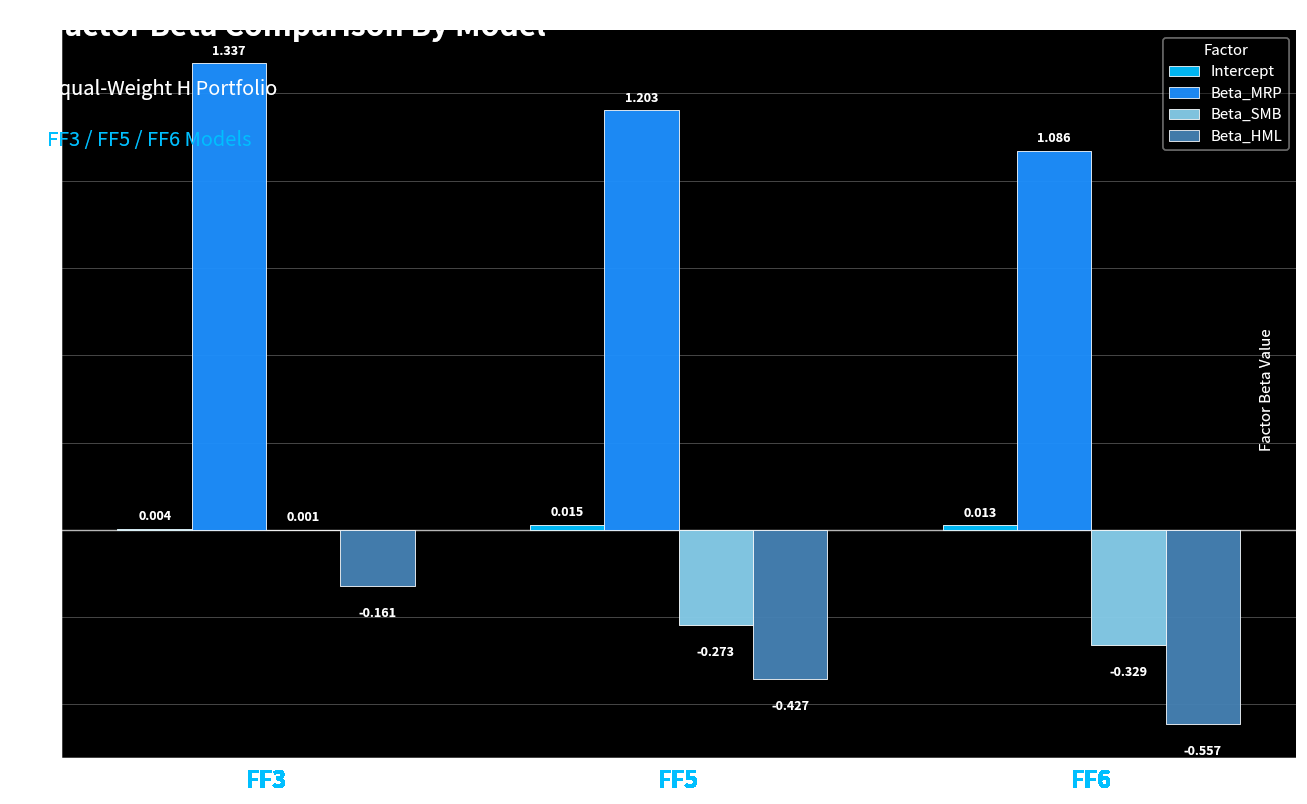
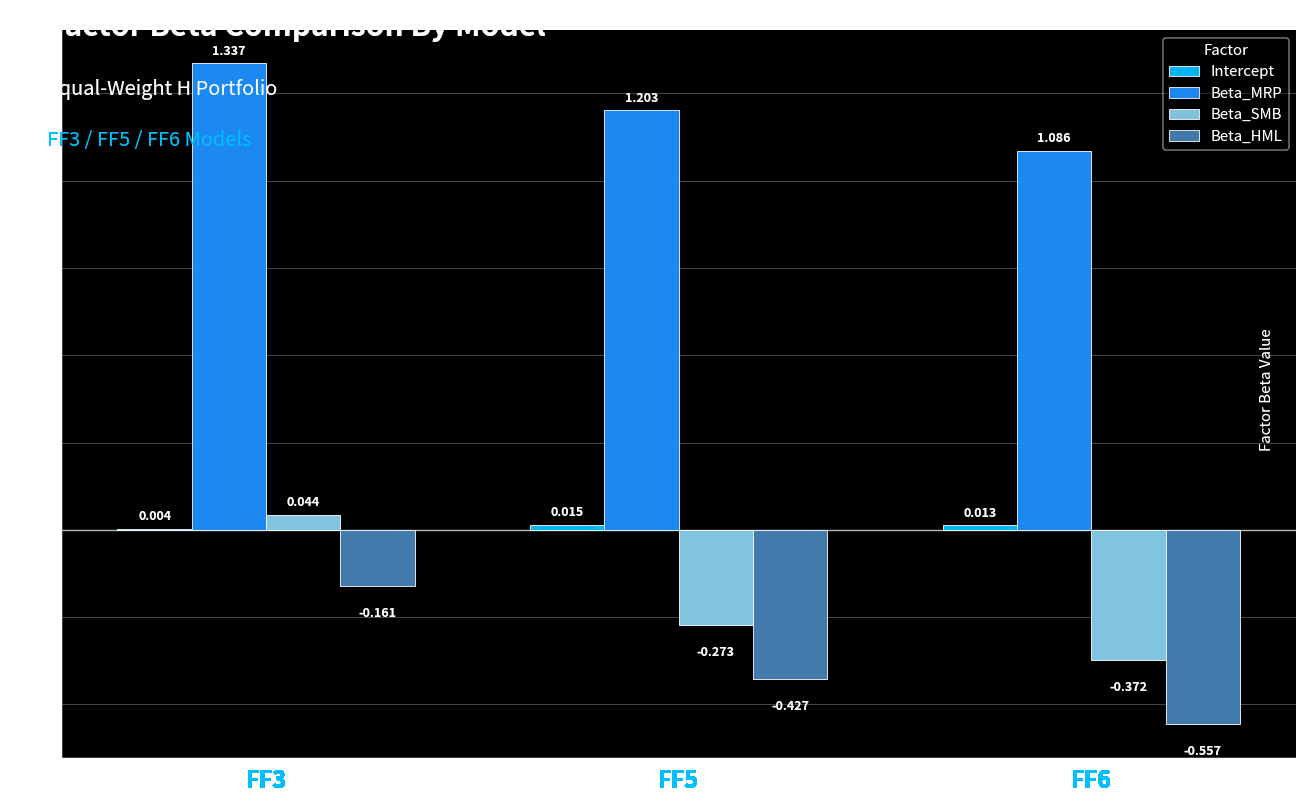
Beta_SMB, FF3: 0.001 -> 0.044
Beta_SMB, FF6: -0.329 -> -0.372
